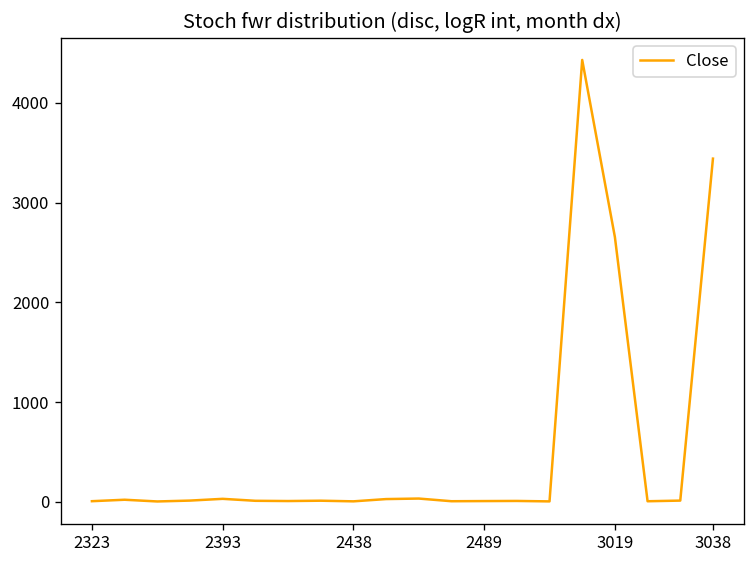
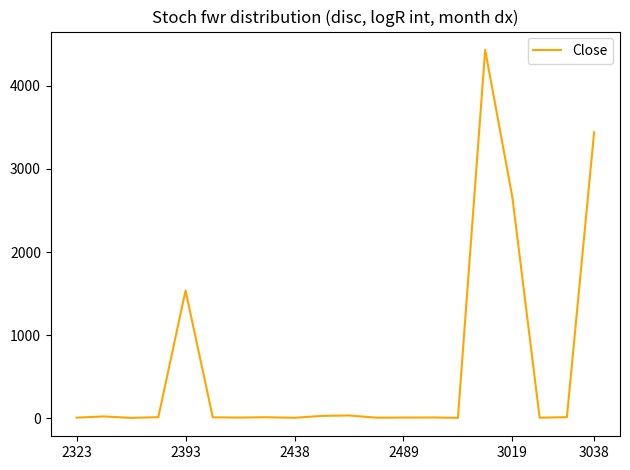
2393: 0 -> 1500
